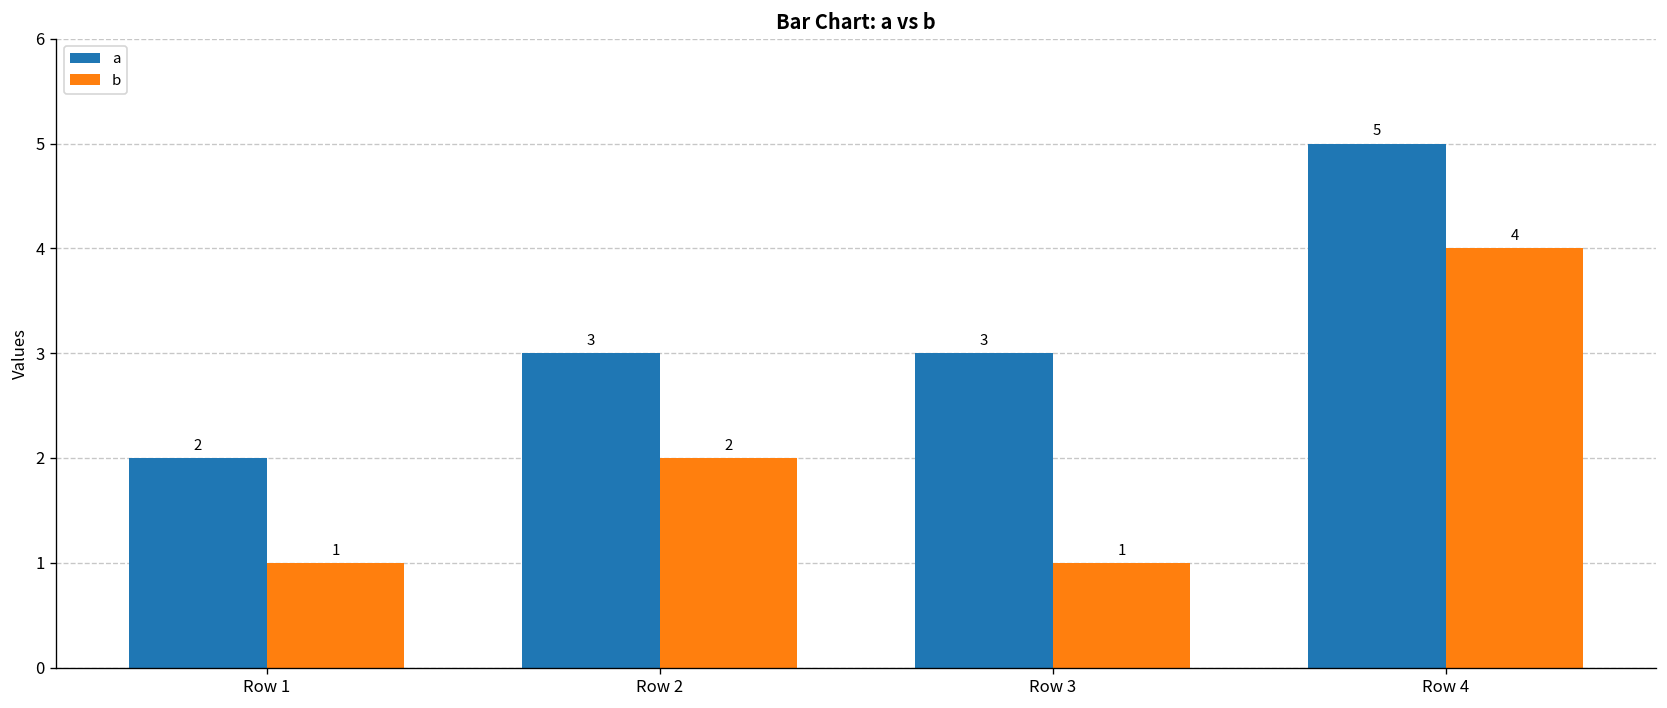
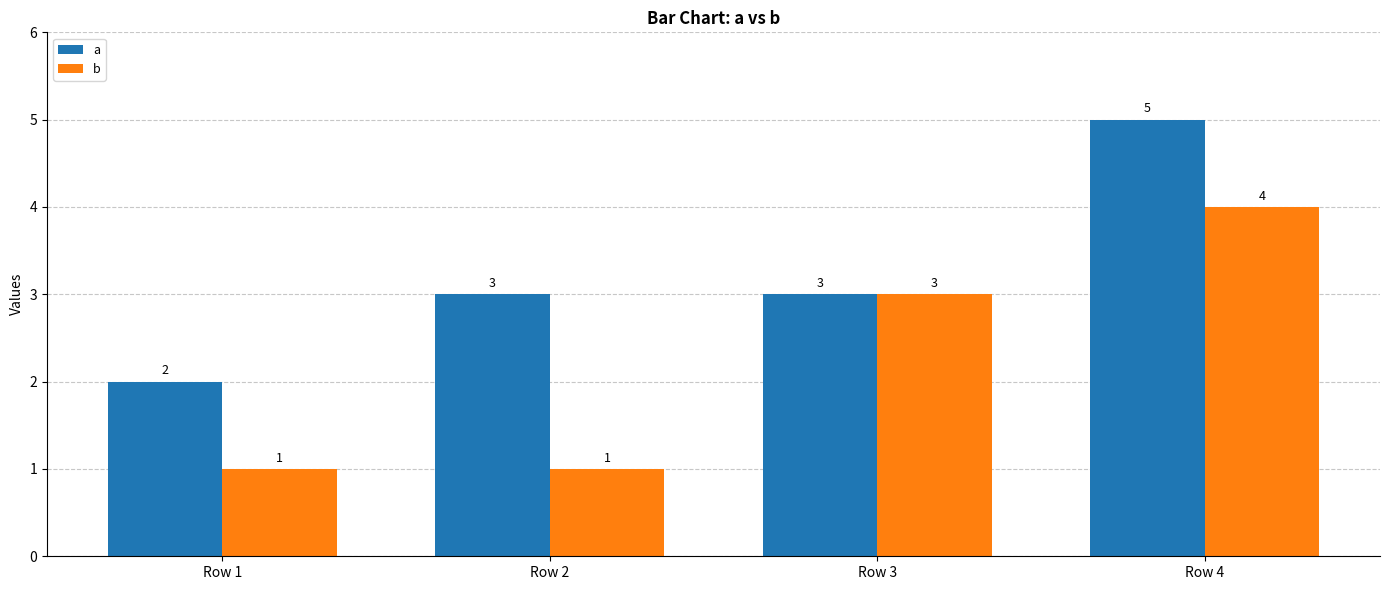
b, Row 2: 2 -> 1
b, Row 3: 1 -> 3
